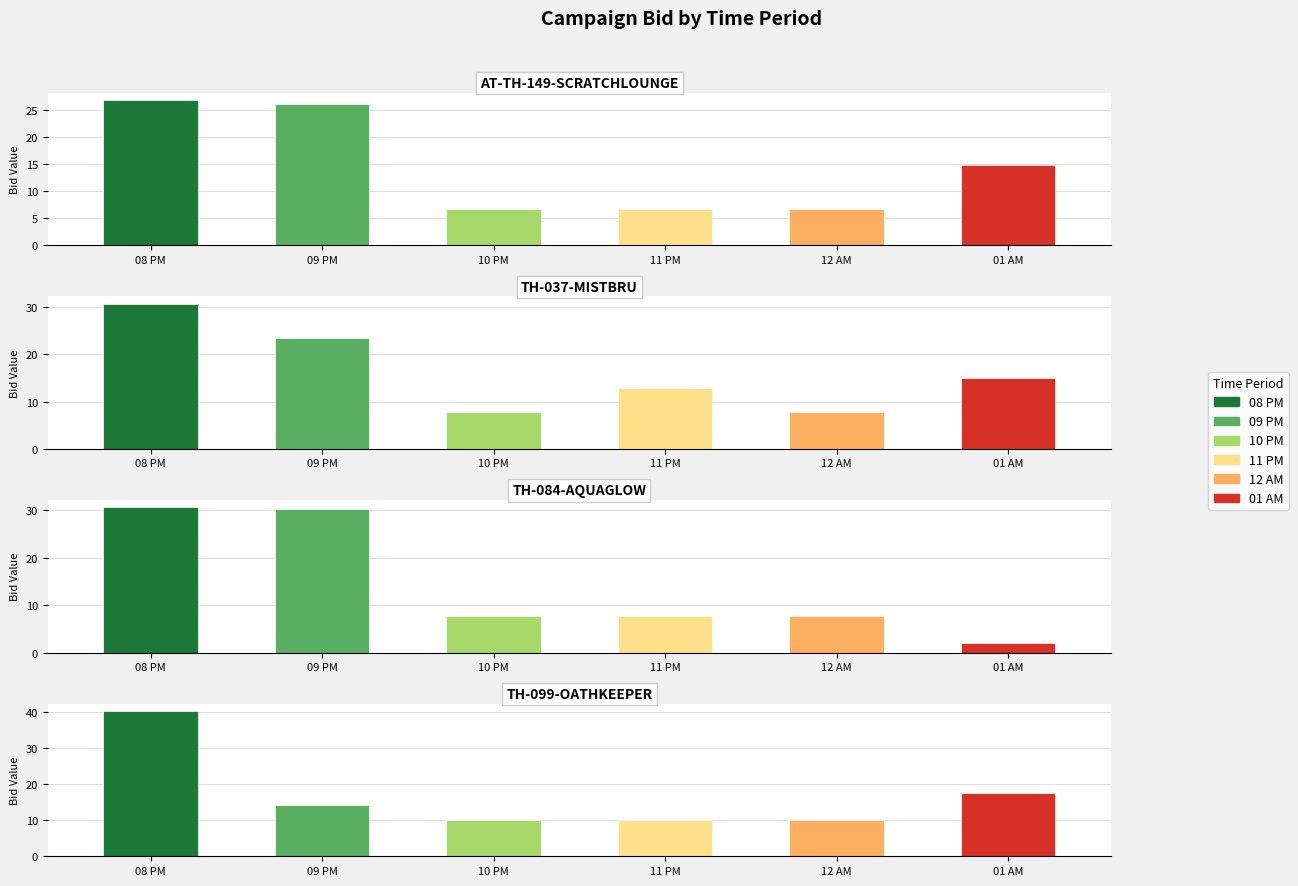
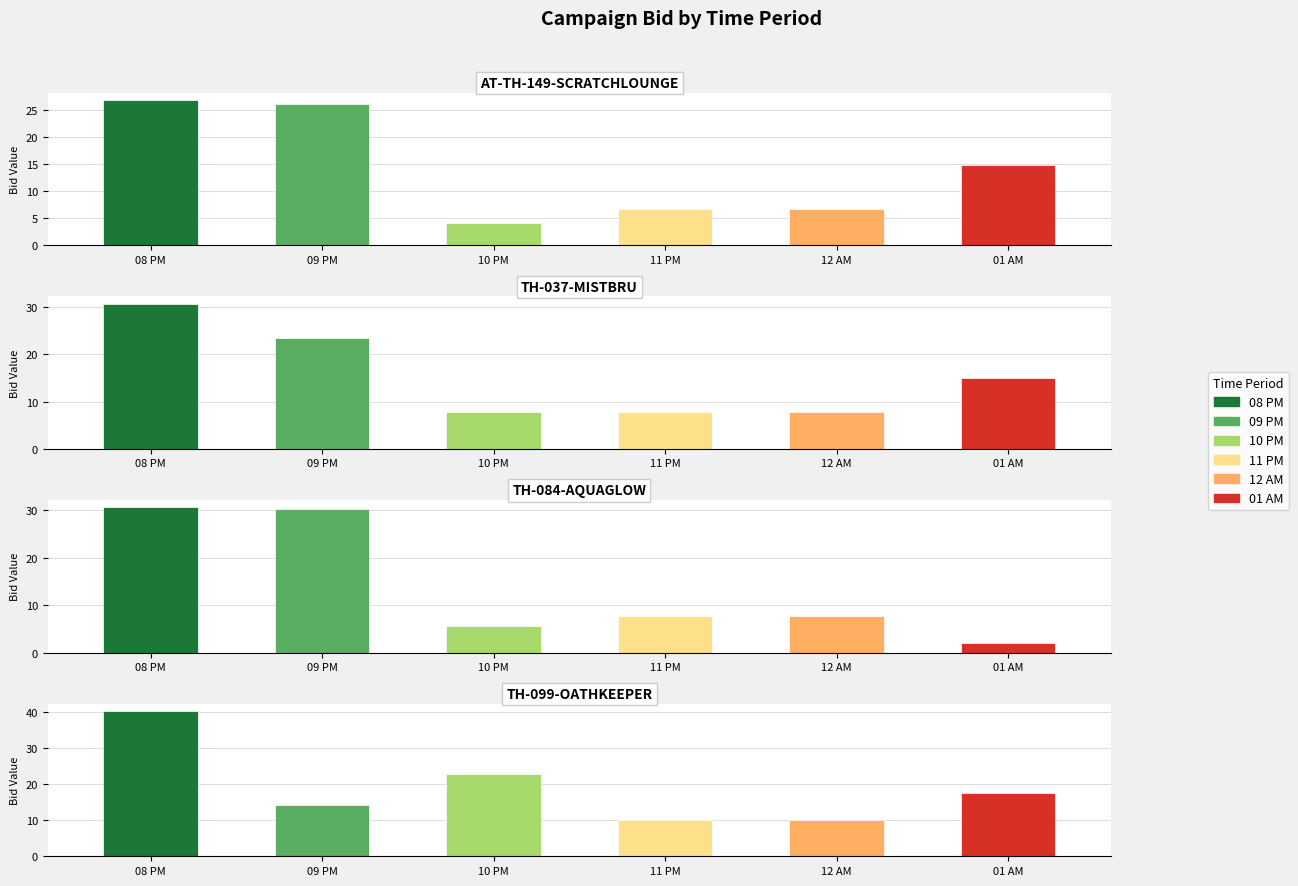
AT-TH-149-SCRATCHLOUNGE, 10 PM: 7 -> 4
TH-037-MISTBRU, 11 PM: 13 -> 8
TH-084-AQUAGLOW, 10 PM: 8 -> 6
TH-099-OATHKEEPER, 10 PM: 10 -> 23
